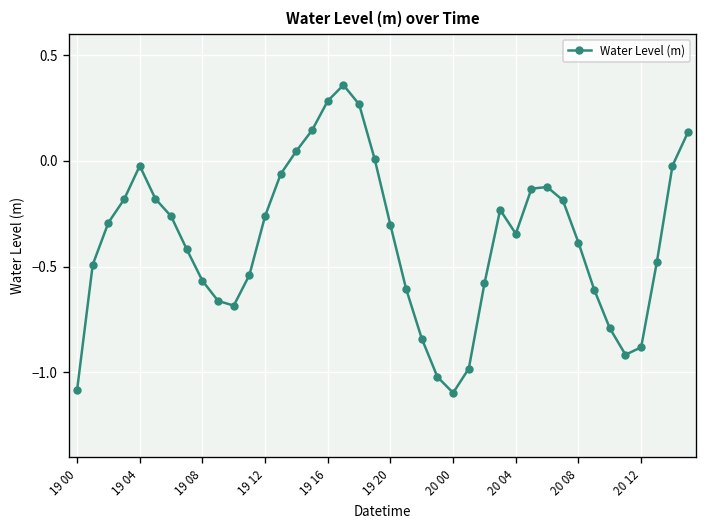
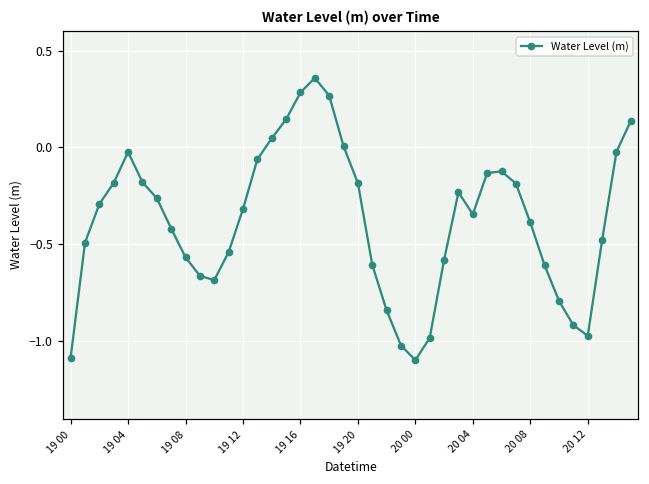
19 12: -0.26 -> -0.32
19 20: -0.30 -> -0.18
20 12: -0.88 -> -0.97
